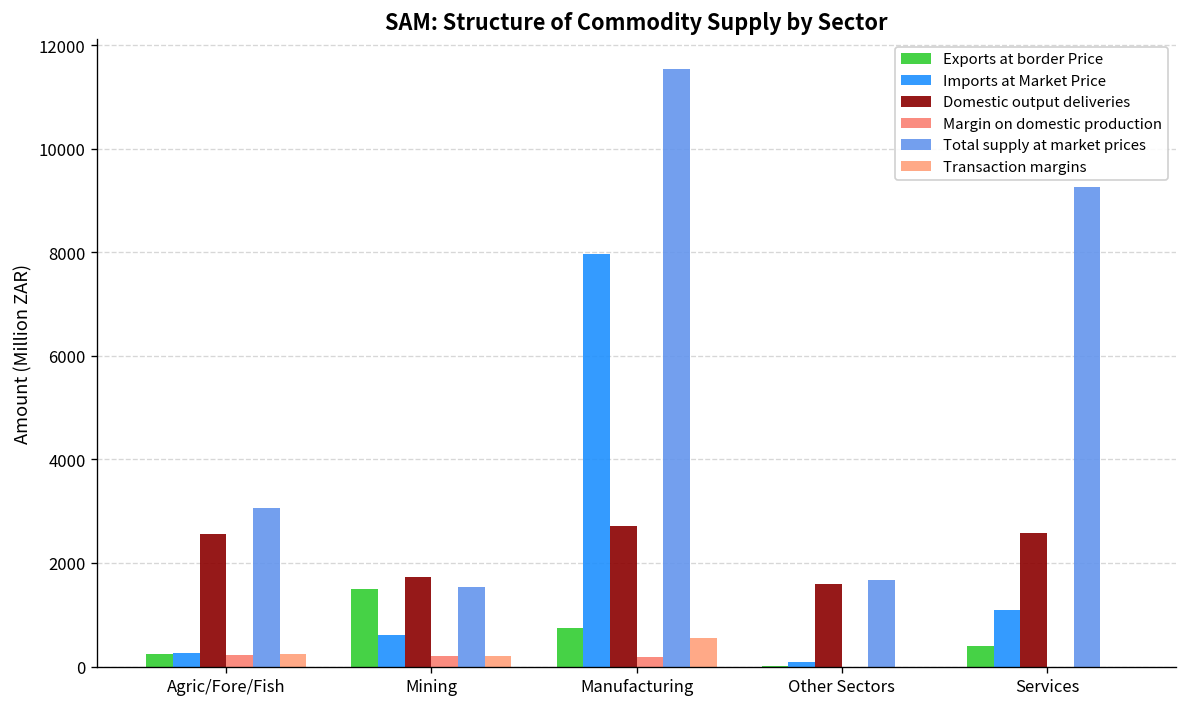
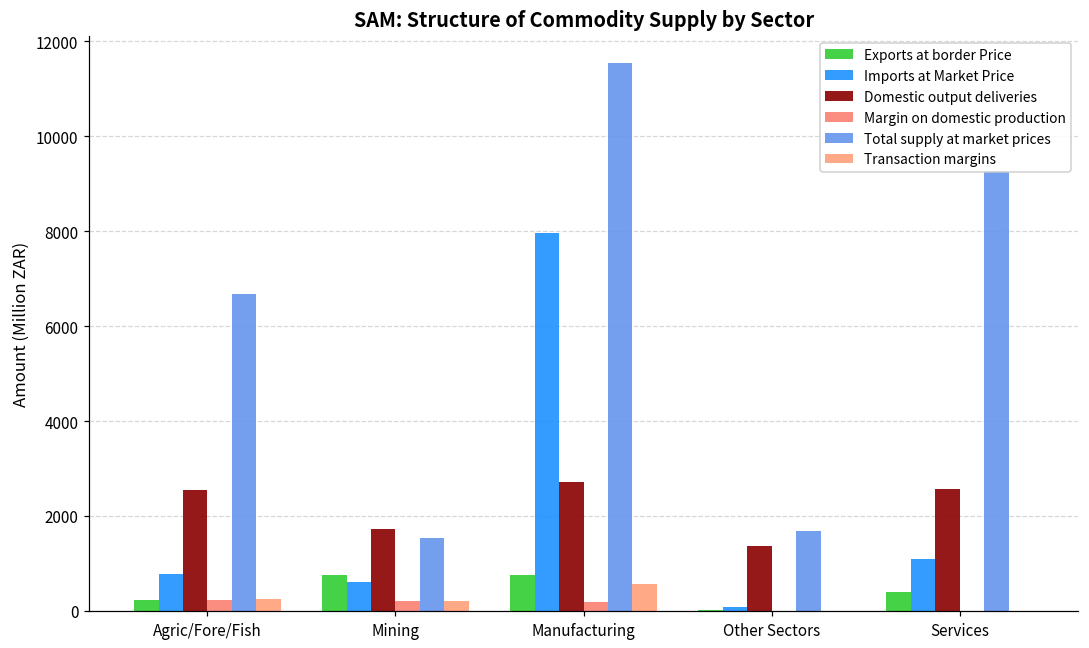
Imports at Market Price, Agric/Fore/Fish: 300 -> 800
Total supply at market prices, Agric/Fore/Fish: 3100 -> 6700
Exports at border Price, Mining: 1500 -> 800
Domestic output deliveries, Other Sectors: 1600 -> 1400
